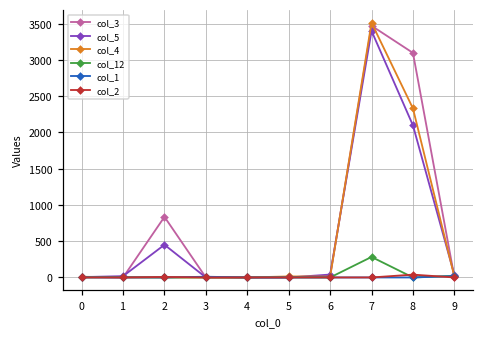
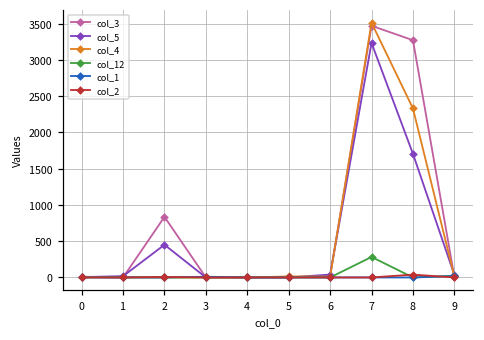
col_5, 7: 3400 -> 3200
col_3, 8: 3100 -> 3300
col_5, 8: 2100 -> 1700
